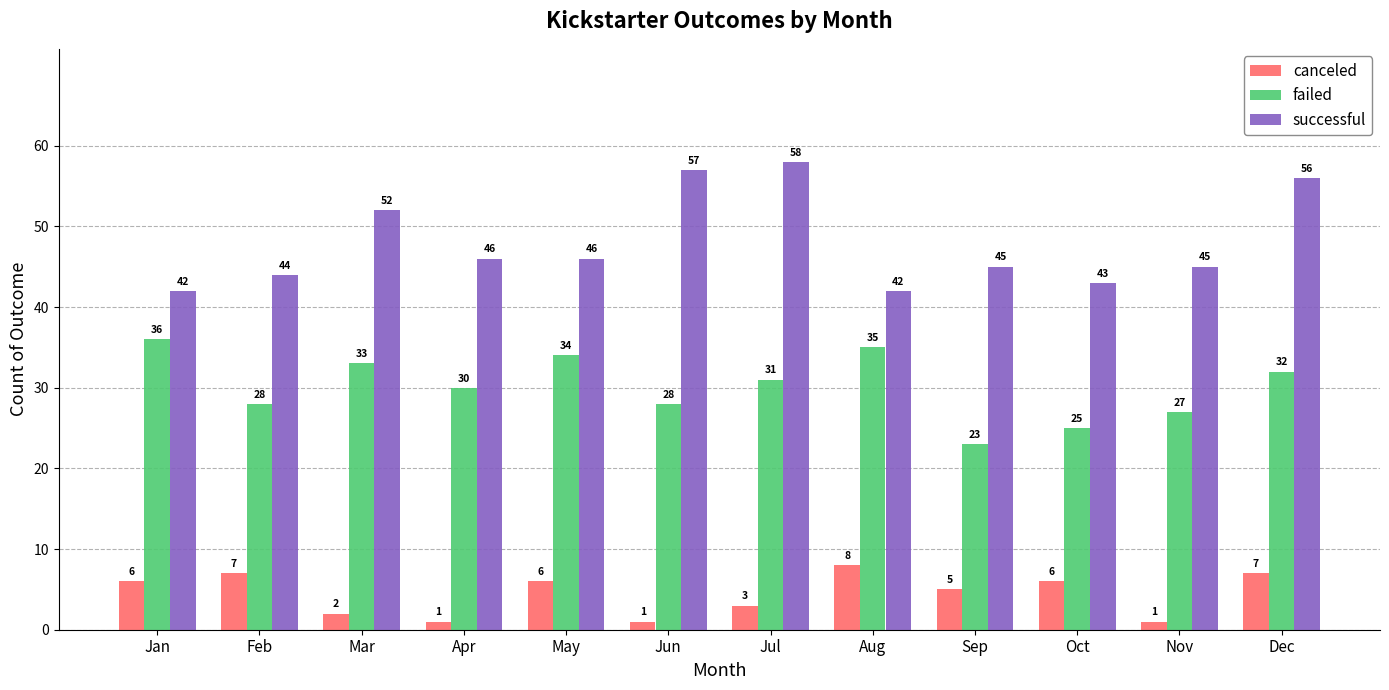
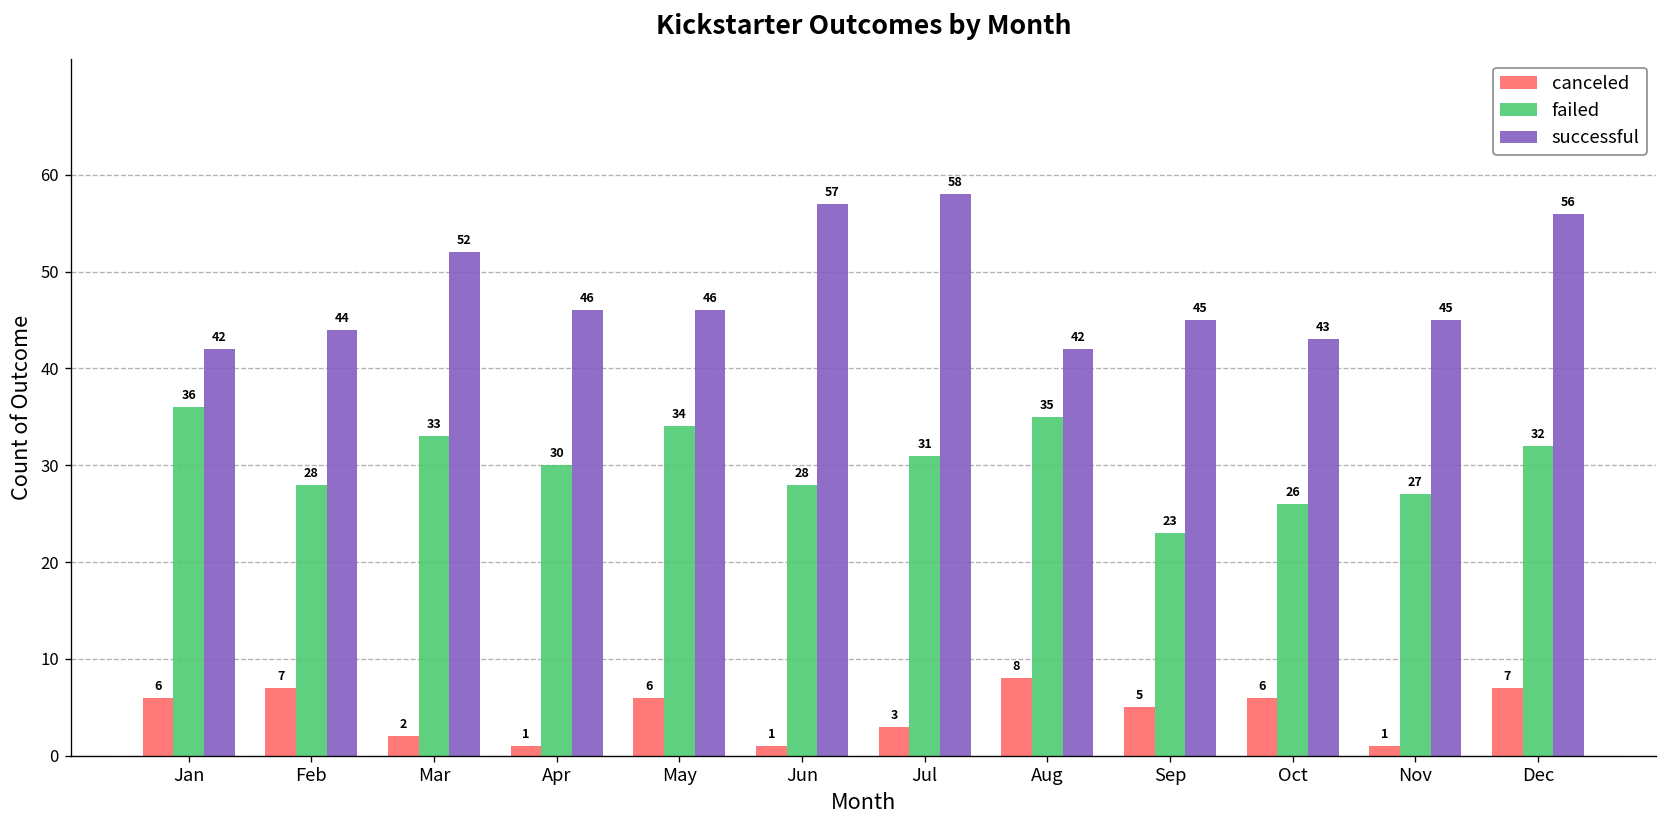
failed, Oct: 25 -> 26
